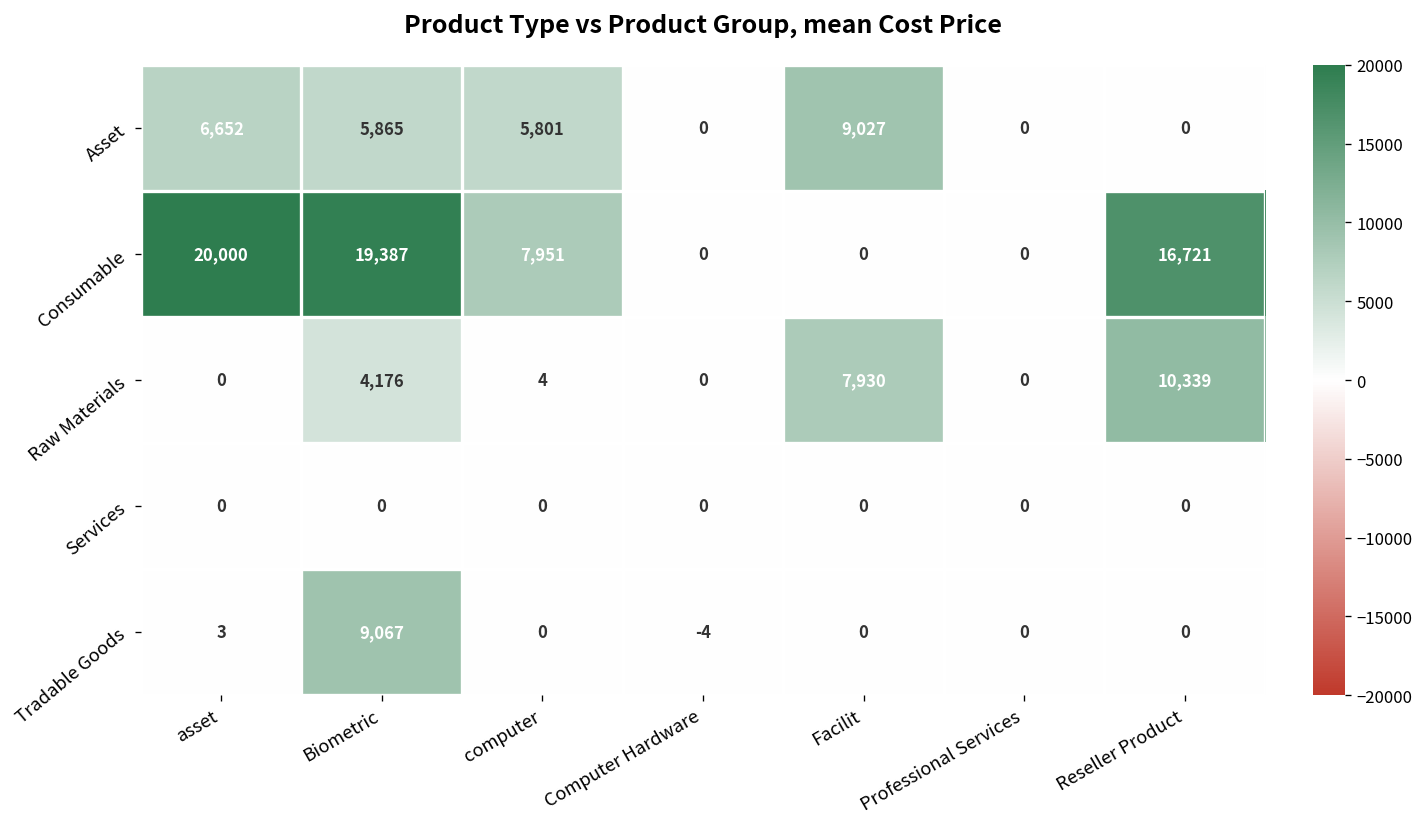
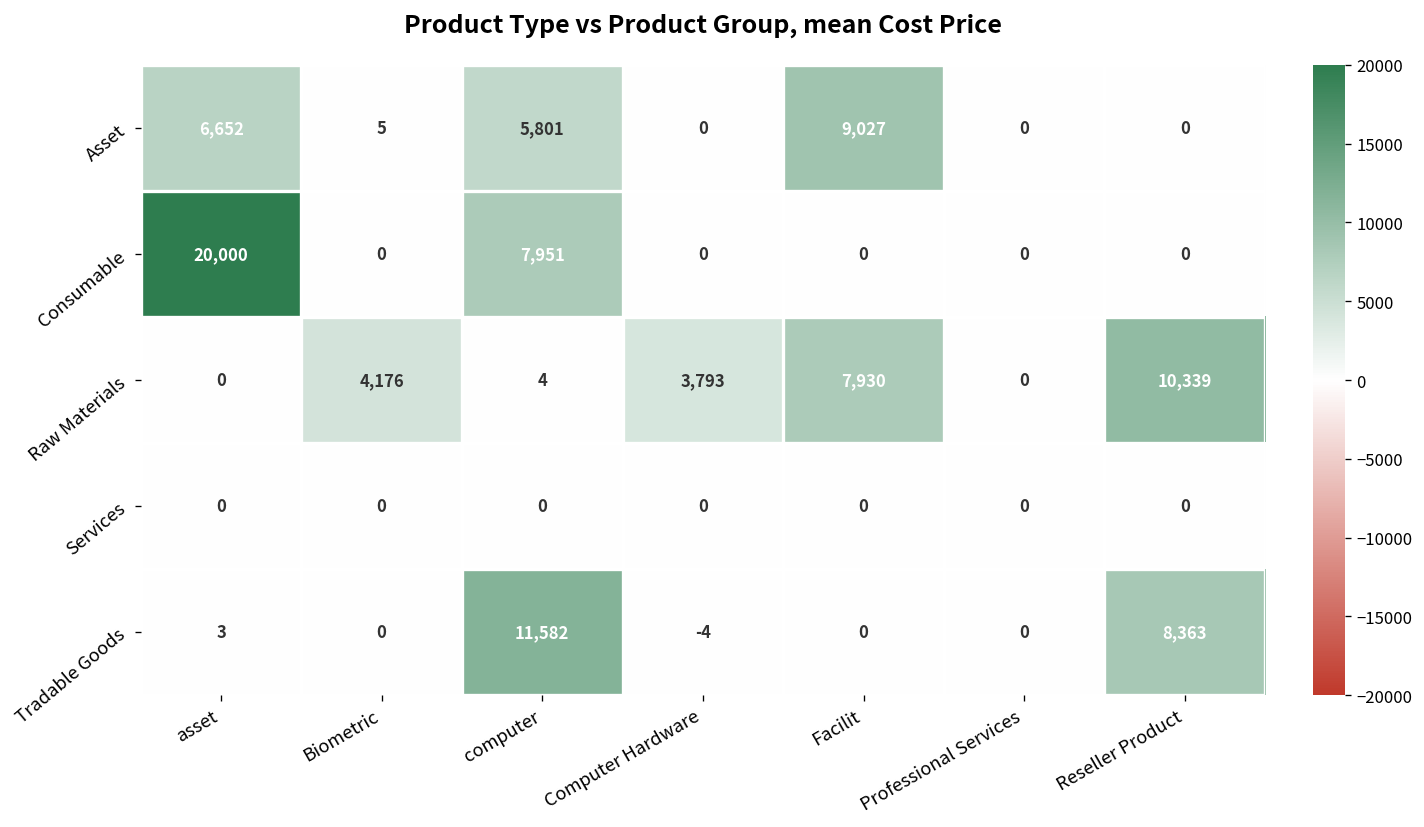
Asset, Biometric: 5,865 -> 5
Consumable, Biometric: 19,387 -> 0
Consumable, Reseller Product: 16,721 -> 0
Raw Materials, Computer Hardware: 0 -> 3,793
Tradable Goods, Biometric: 9,067 -> 0
Tradable Goods, computer: 0 -> 11,582
Tradable Goods, Reseller Product: 0 -> 8,363
